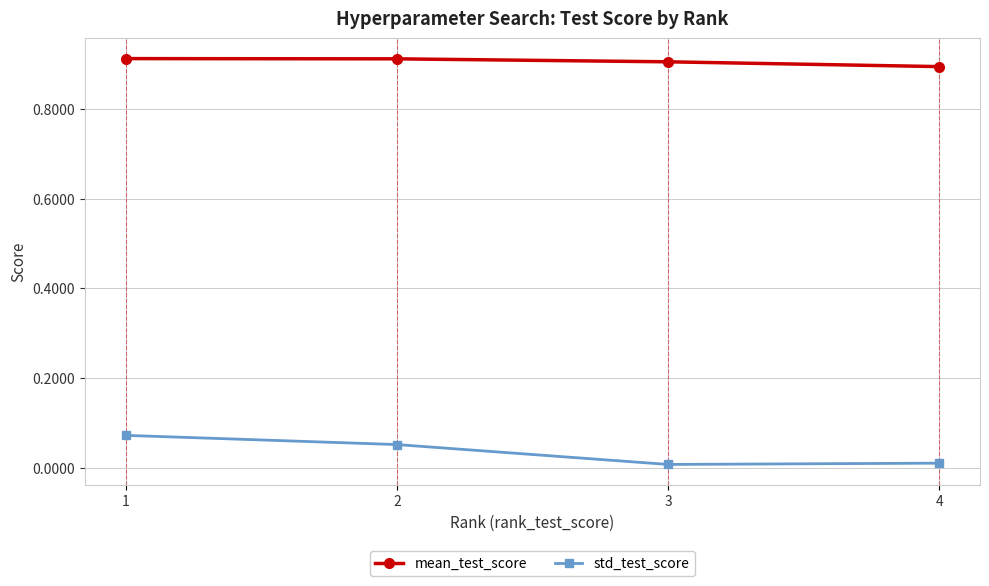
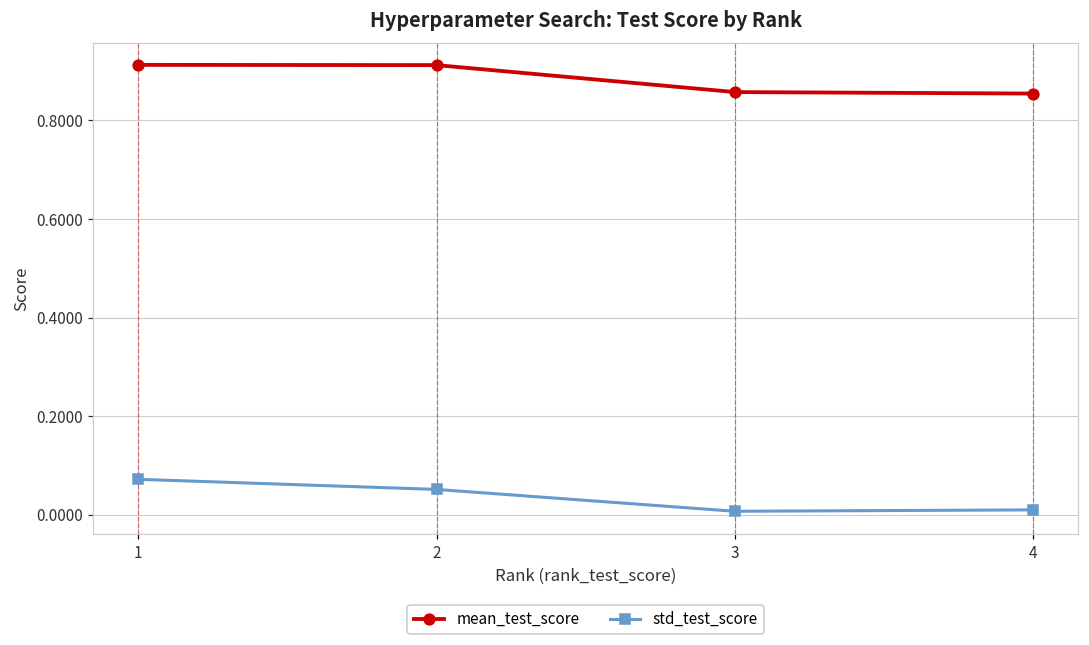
mean_test_score, 3: 0.91 -> 0.86
mean_test_score, 4: 0.89 -> 0.85
